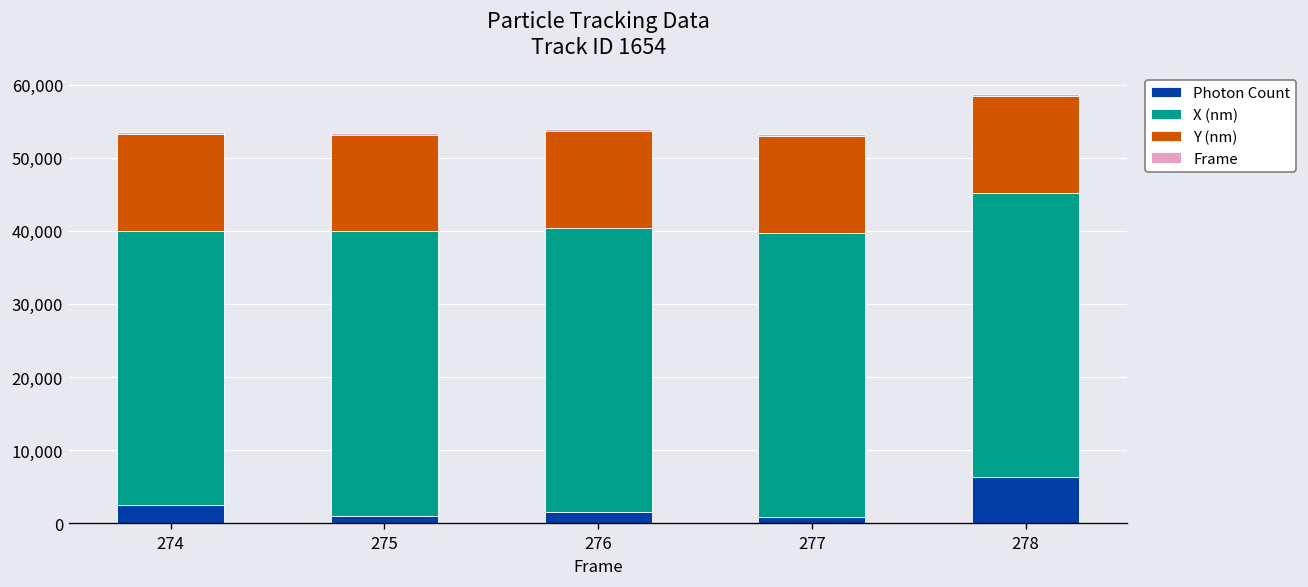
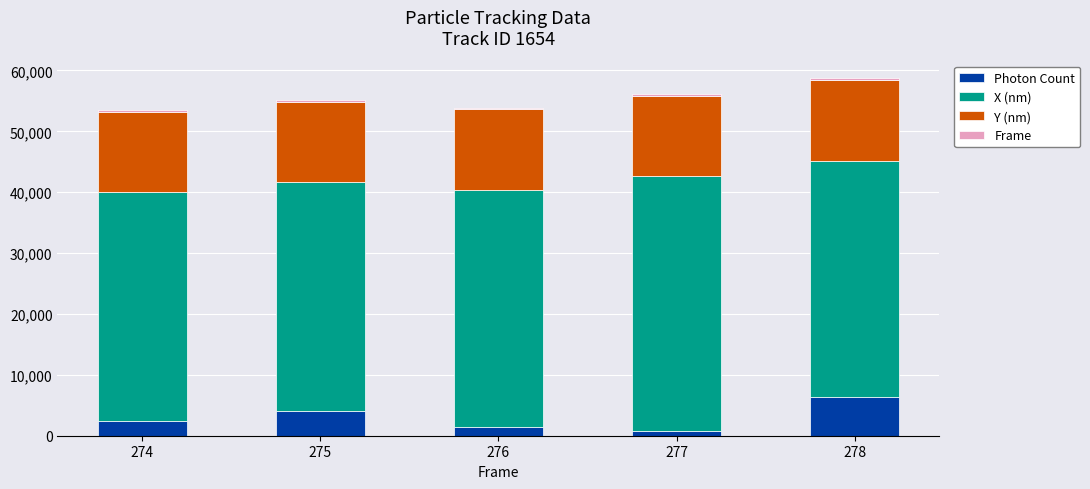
Photon Count, 275: 1,000 -> 4,000
X (nm), 275: 39,000 -> 38,000
X (nm), 277: 39,000 -> 42,000
